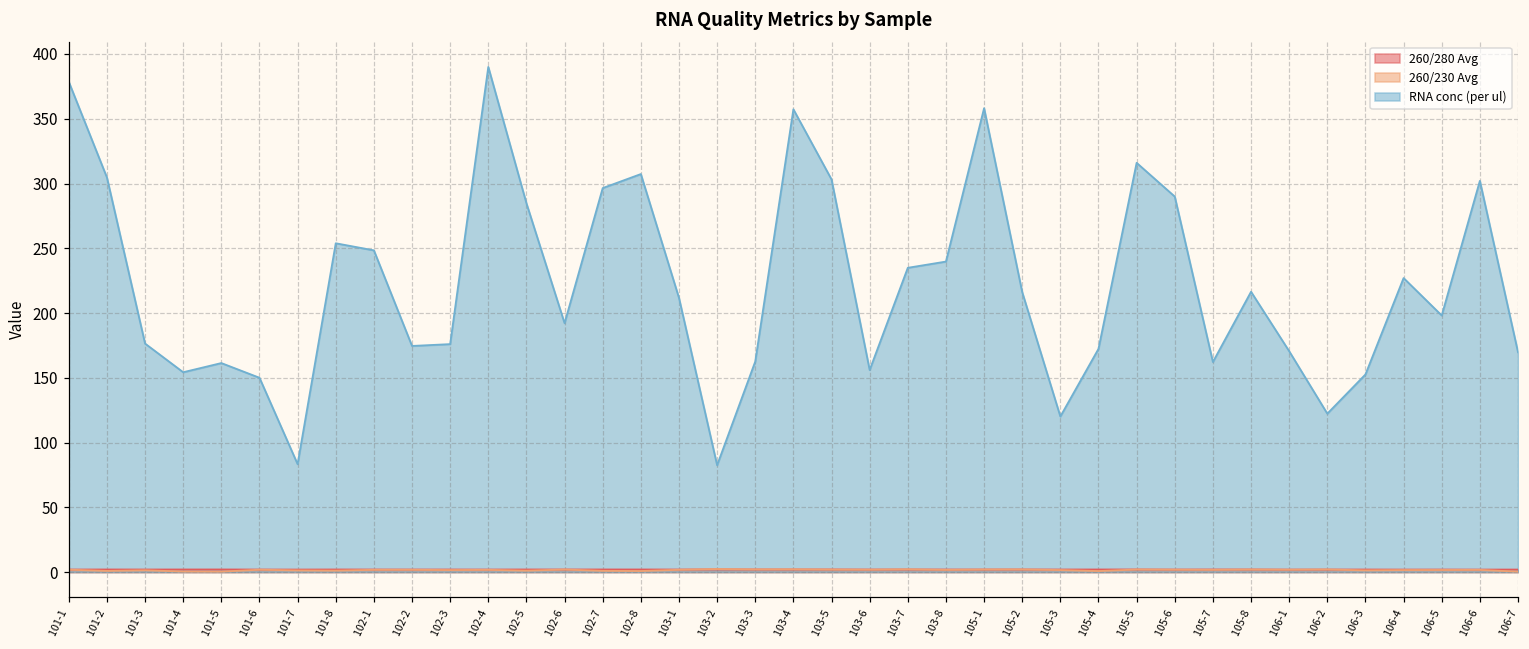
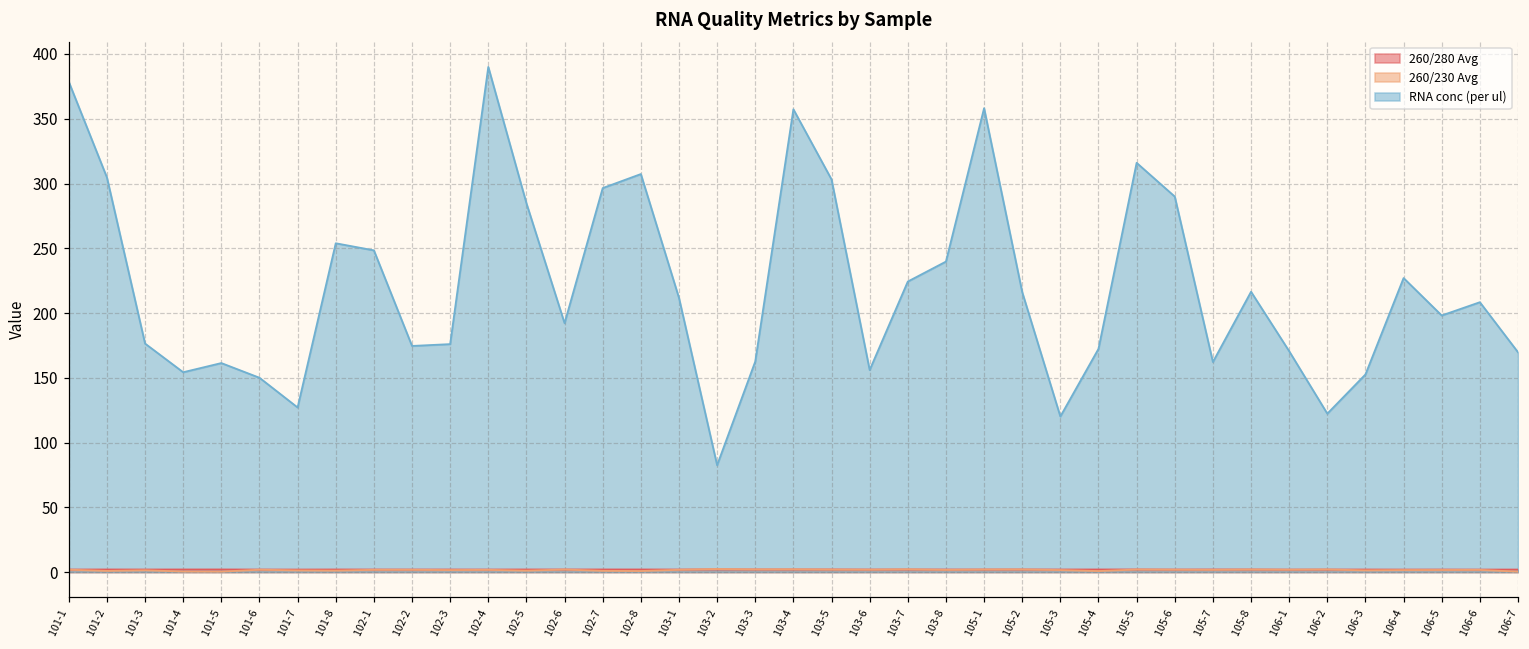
RNA conc (per ul), 101-7: 83 -> 127
RNA conc (per ul), 103-7: 235 -> 224
RNA conc (per ul), 106-6: 302 -> 208
